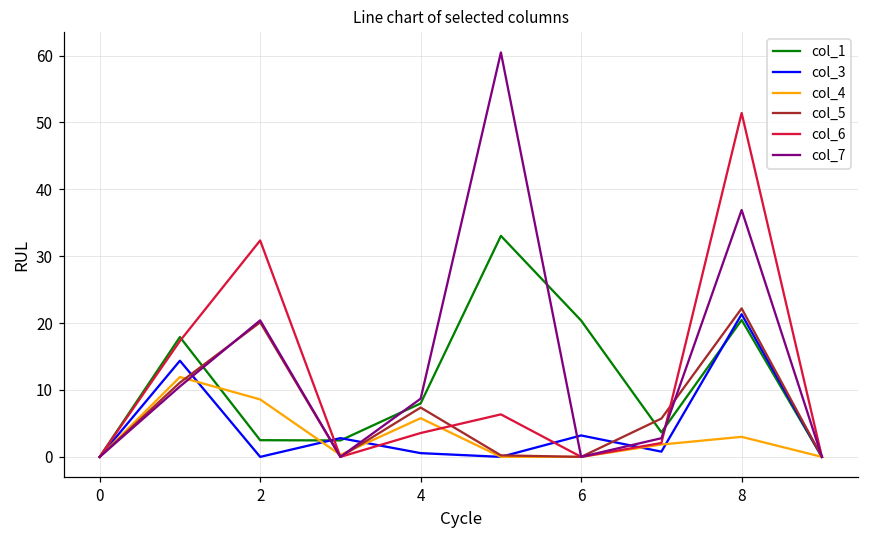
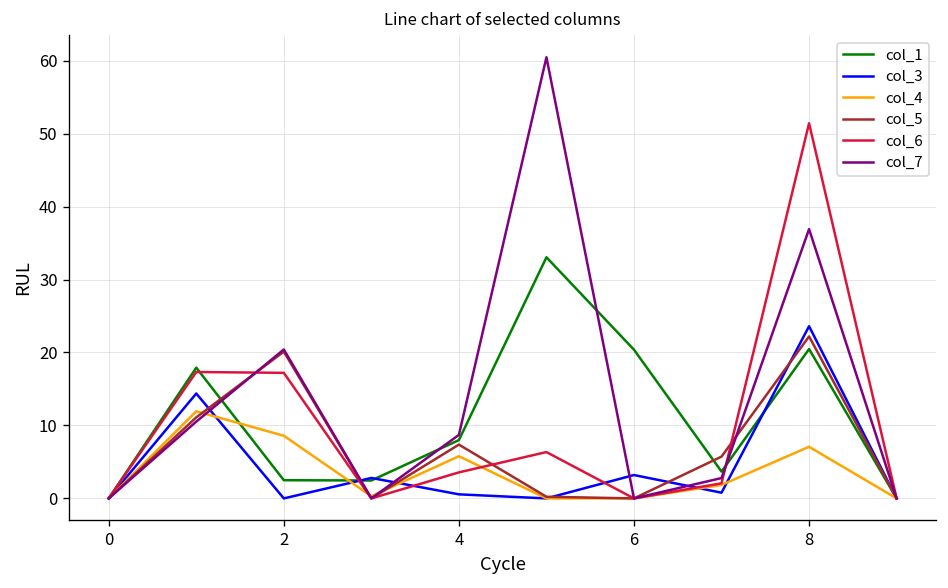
col_6, 2: 32 -> 17
col_3, 8: 21 -> 24
col_4, 8: 3 -> 7
